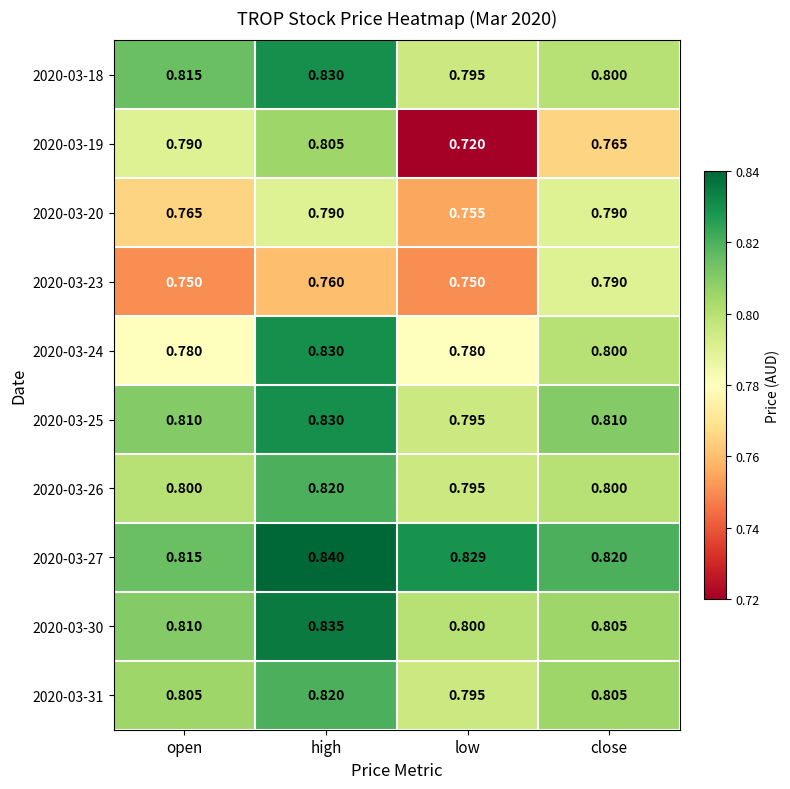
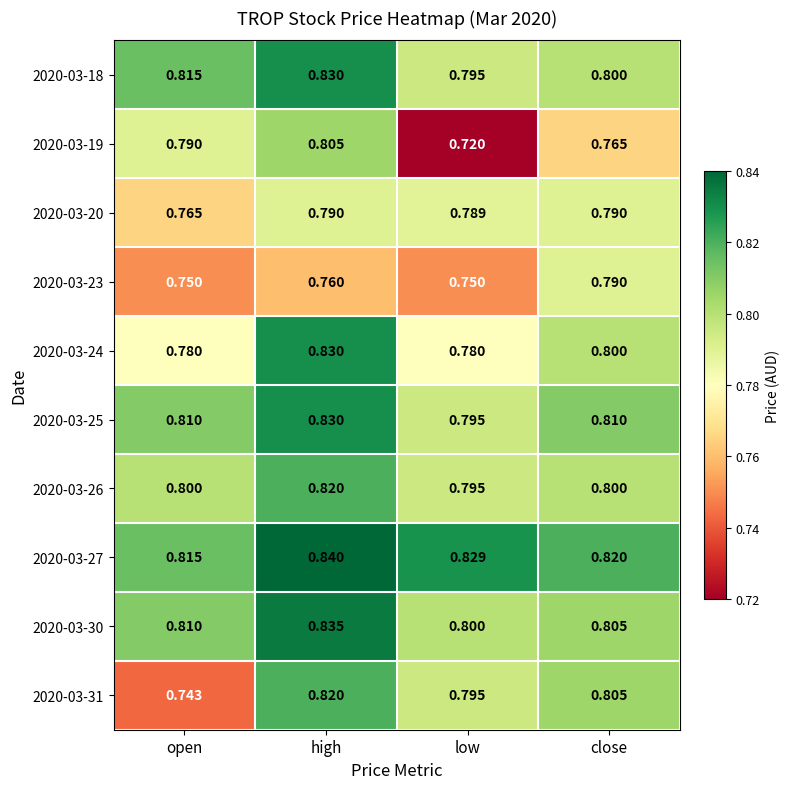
2020-03-20, low: 0.755 -> 0.789
2020-03-31, open: 0.805 -> 0.743
